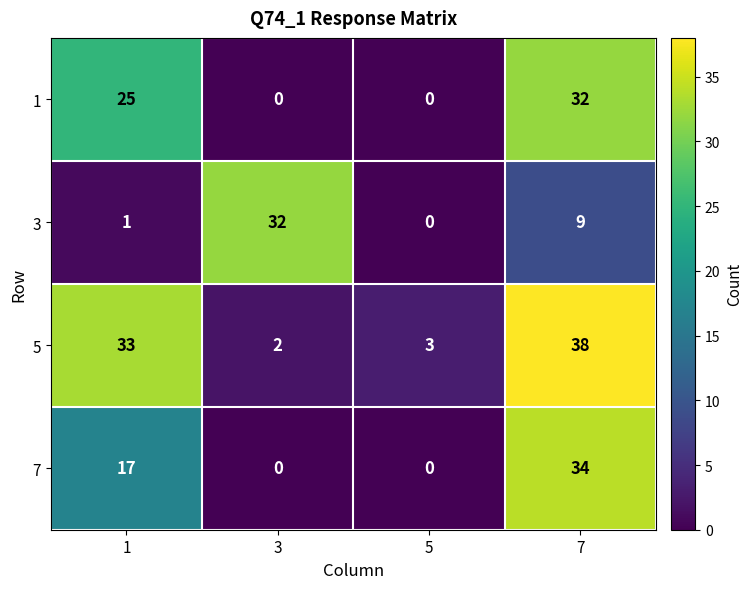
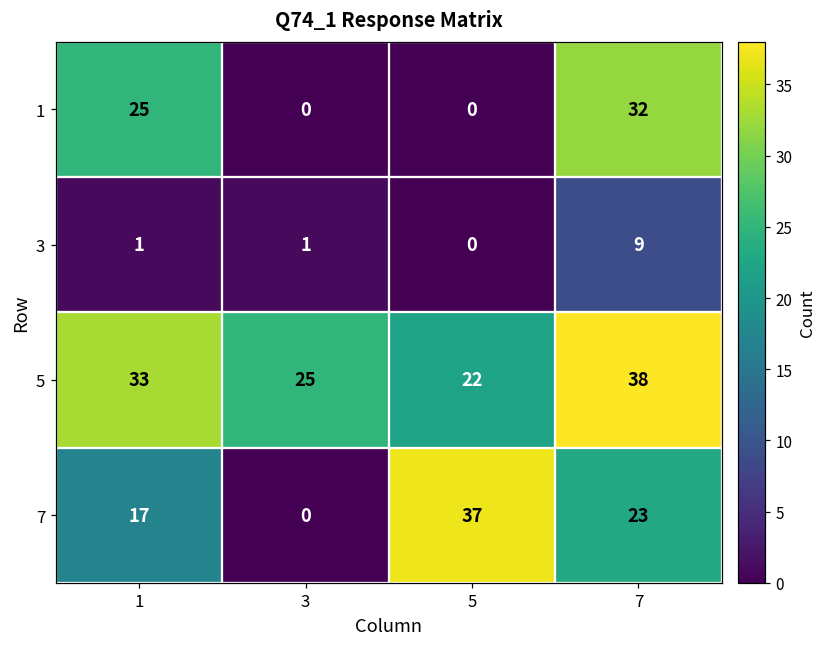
3, 3: 32 -> 1
5, 3: 2 -> 25
5, 5: 3 -> 22
7, 5: 0 -> 37
7, 7: 34 -> 23
